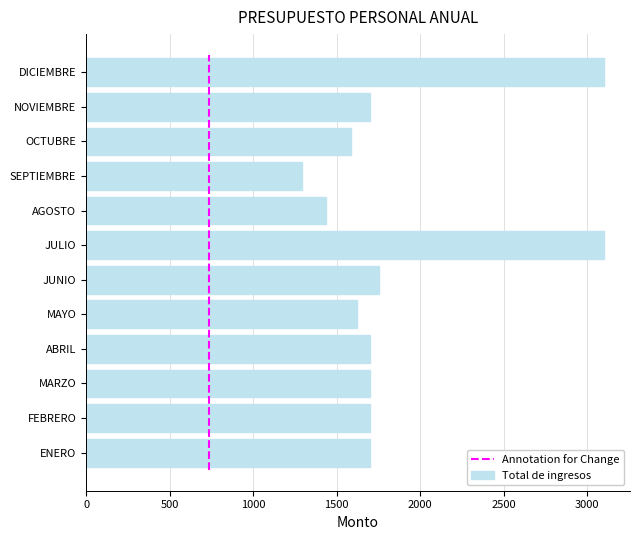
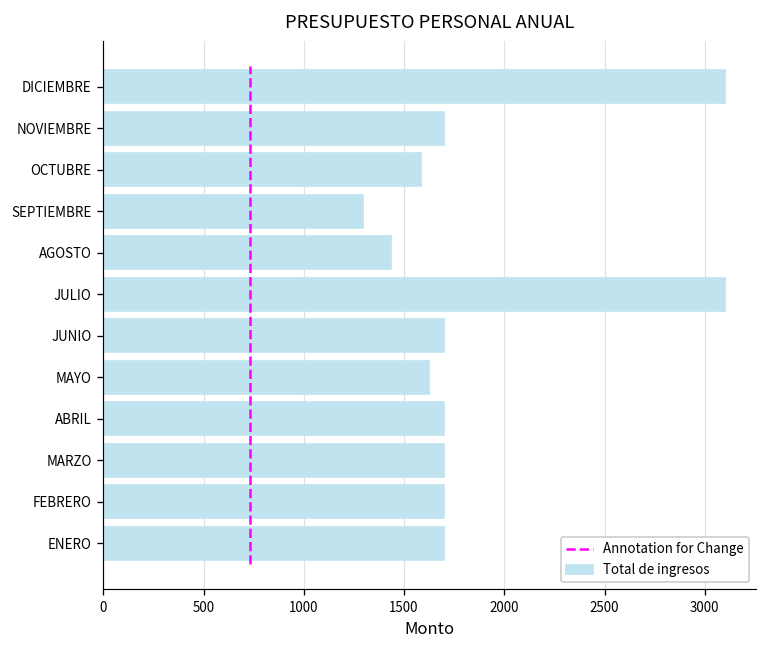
JUNIO: 1750 -> 1700
